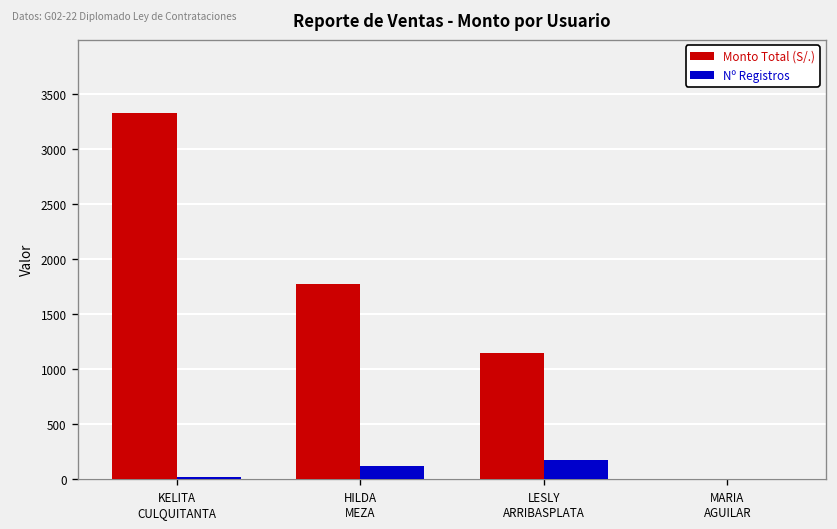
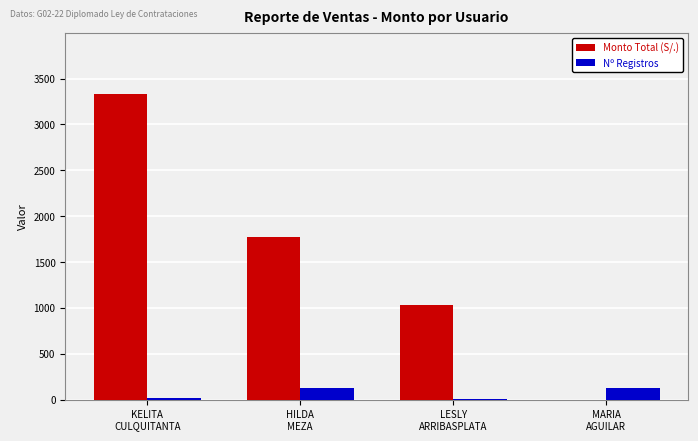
Monto Total (S/.), LESLY ARRIBASPLATA: 1100 -> 1000
Nº Registros, LESLY ARRIBASPLATA: 200 -> 0
Nº Registros, MARIA AGUILAR: 0 -> 100
